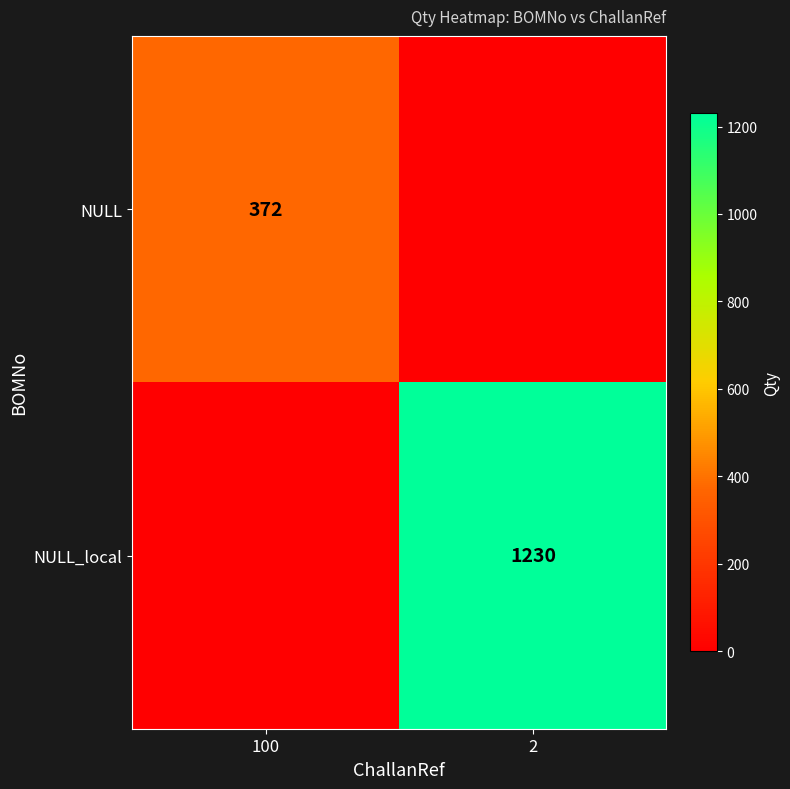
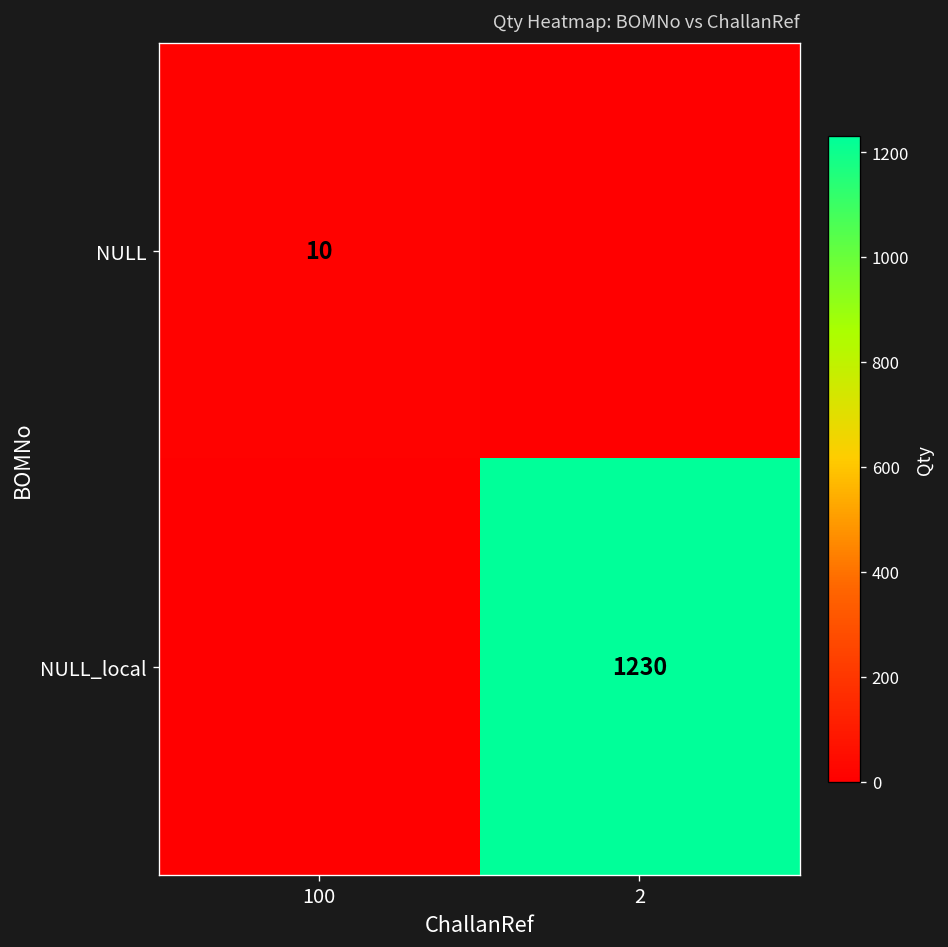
NULL, 100: 372 -> 10
